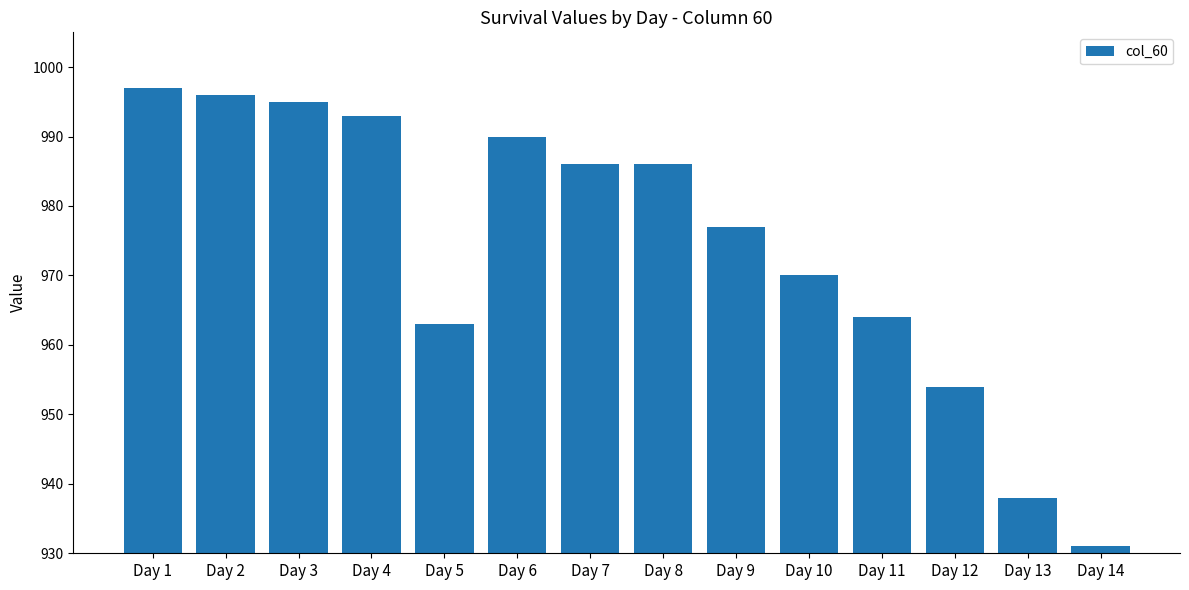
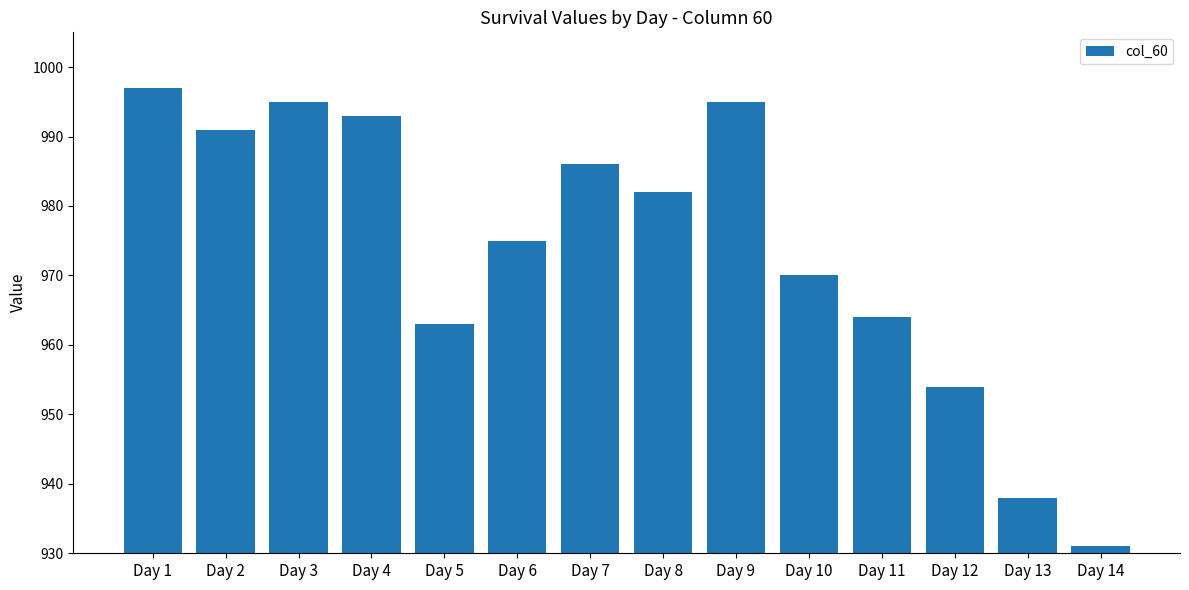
Day 2: 996 -> 991
Day 6: 990 -> 975
Day 8: 986 -> 982
Day 9: 977 -> 995
